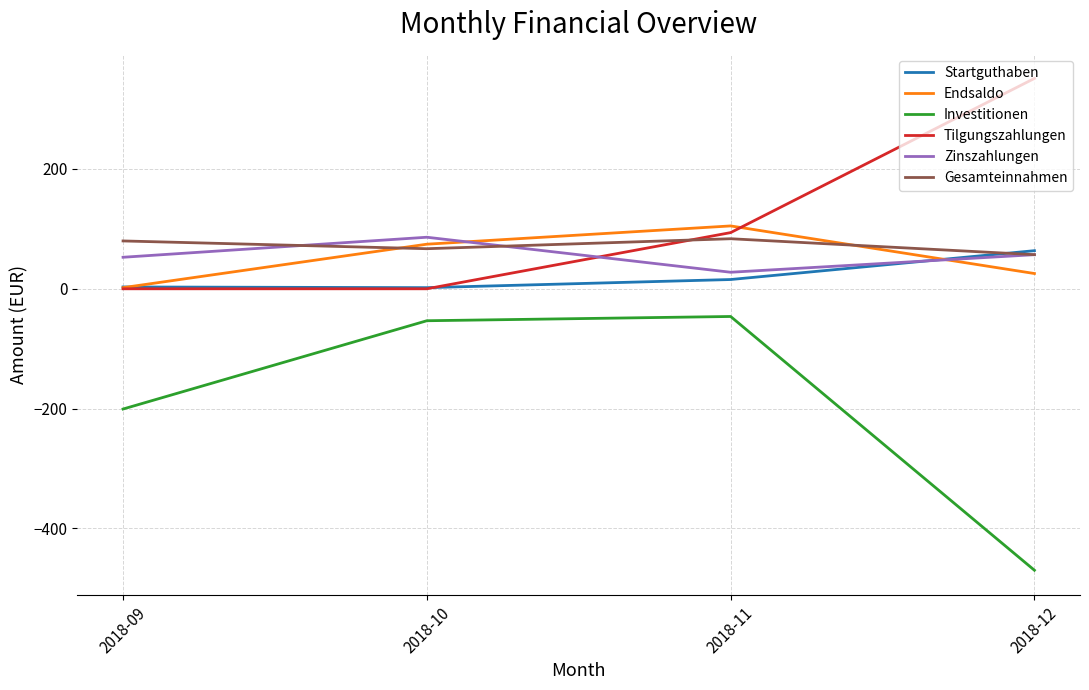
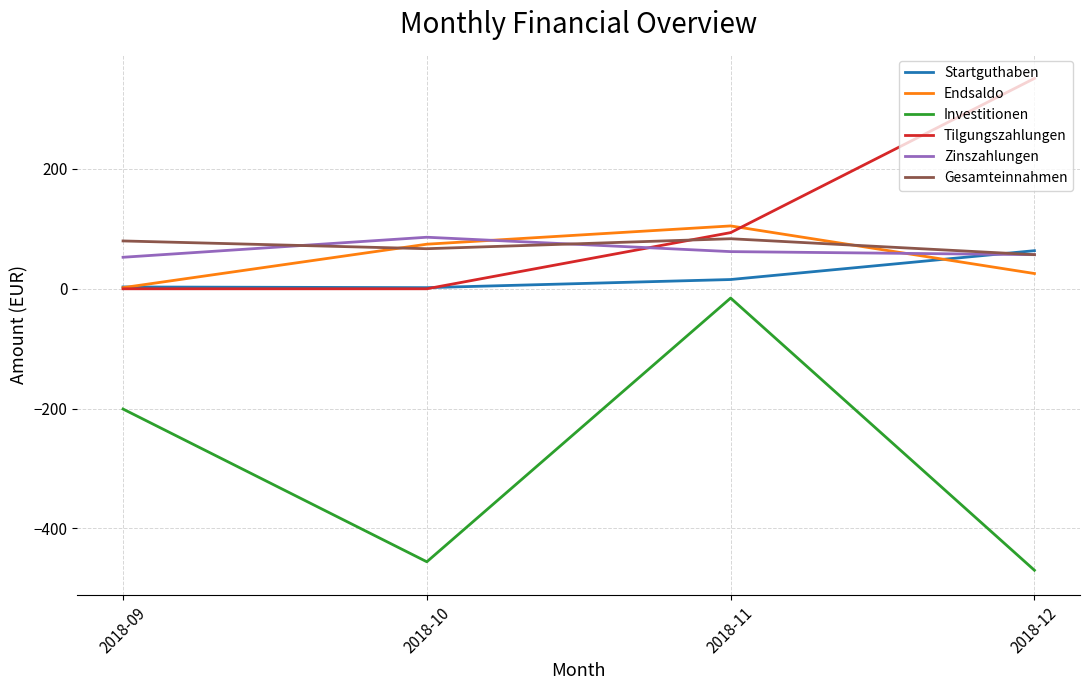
Investitionen, 2018-10: -50 -> -460
Investitionen, 2018-11: -50 -> -20
Zinszahlungen, 2018-11: 30 -> 60
